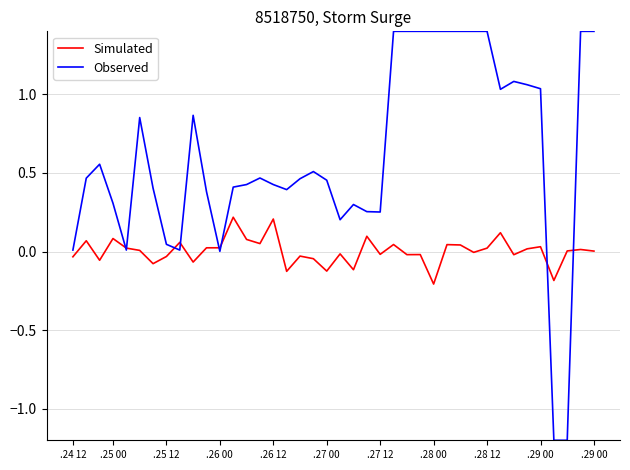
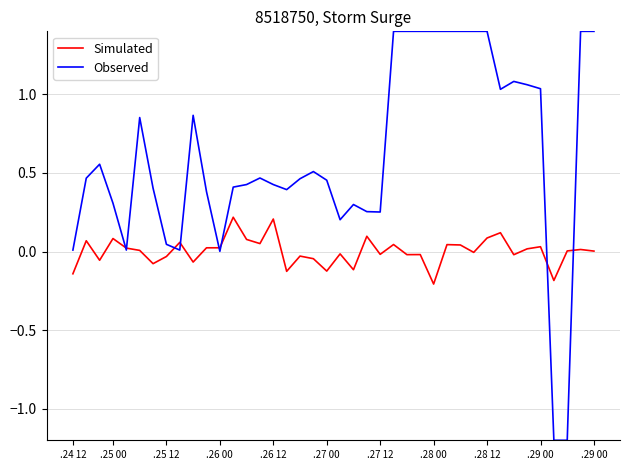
Simulated, .24 12: -0.03 -> -0.14
Simulated, .28 12: 0.02 -> 0.09
